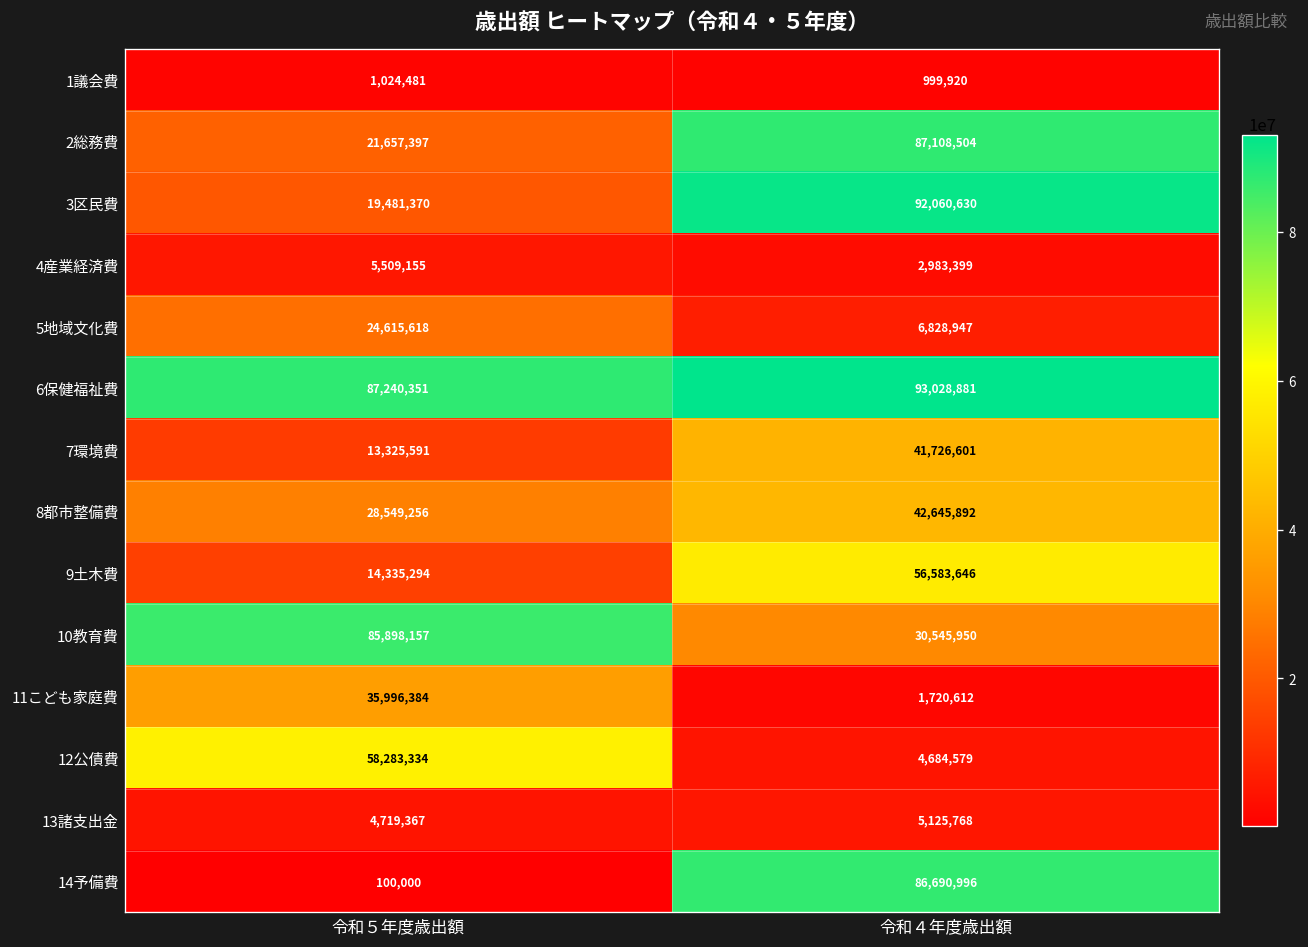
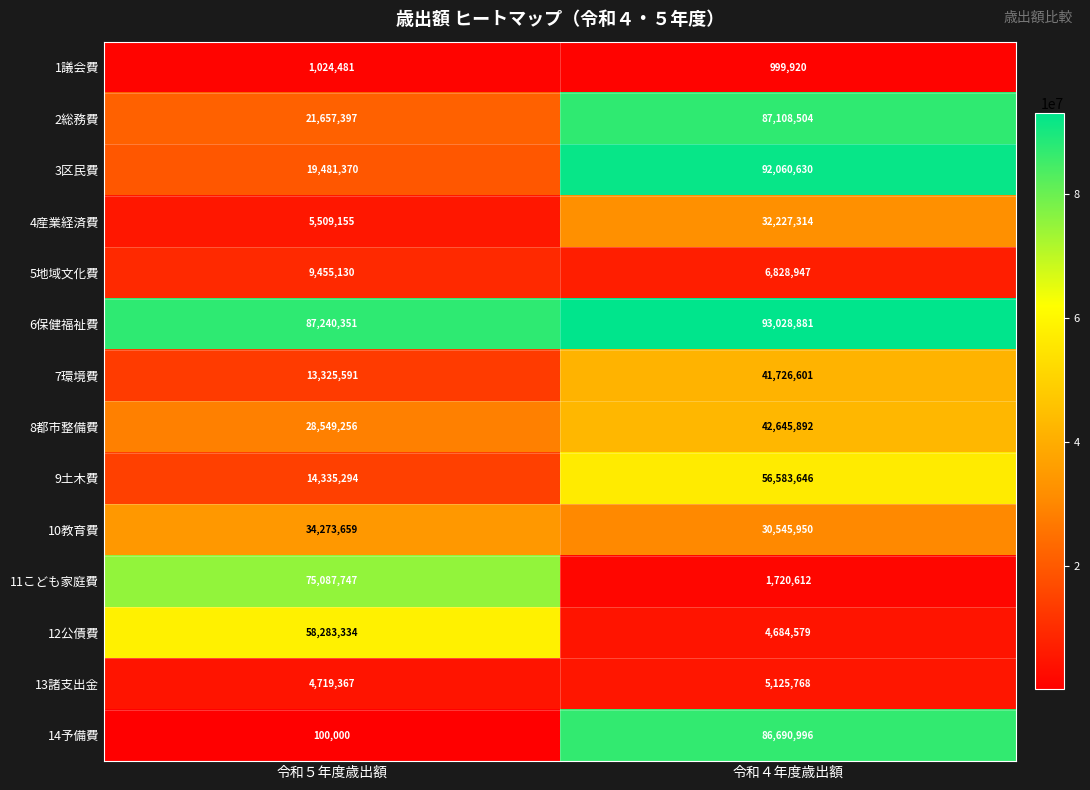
4産業経済費, 令和４年度歳出額: 2,983,399 -> 32,227,314
5地域文化費, 令和５年度歳出額: 24,615,618 -> 9,455,130
10教育費, 令和５年度歳出額: 85,898,157 -> 34,273,659
11こども家庭費, 令和５年度歳出額: 35,996,384 -> 75,087,747
